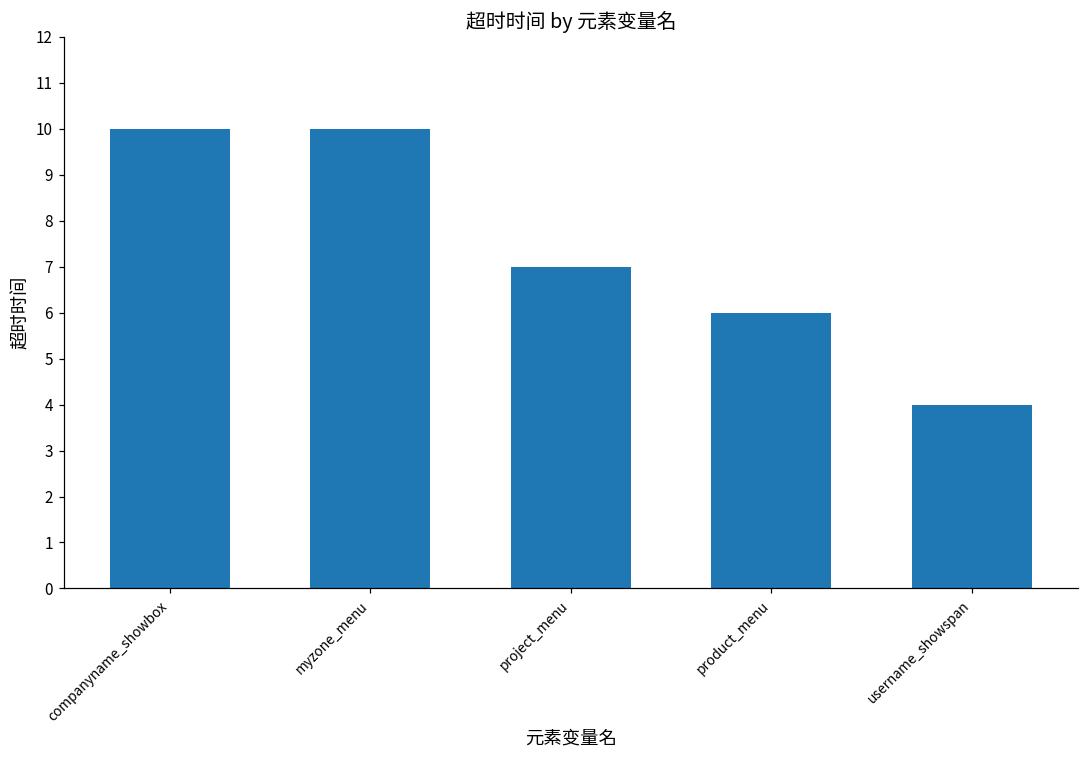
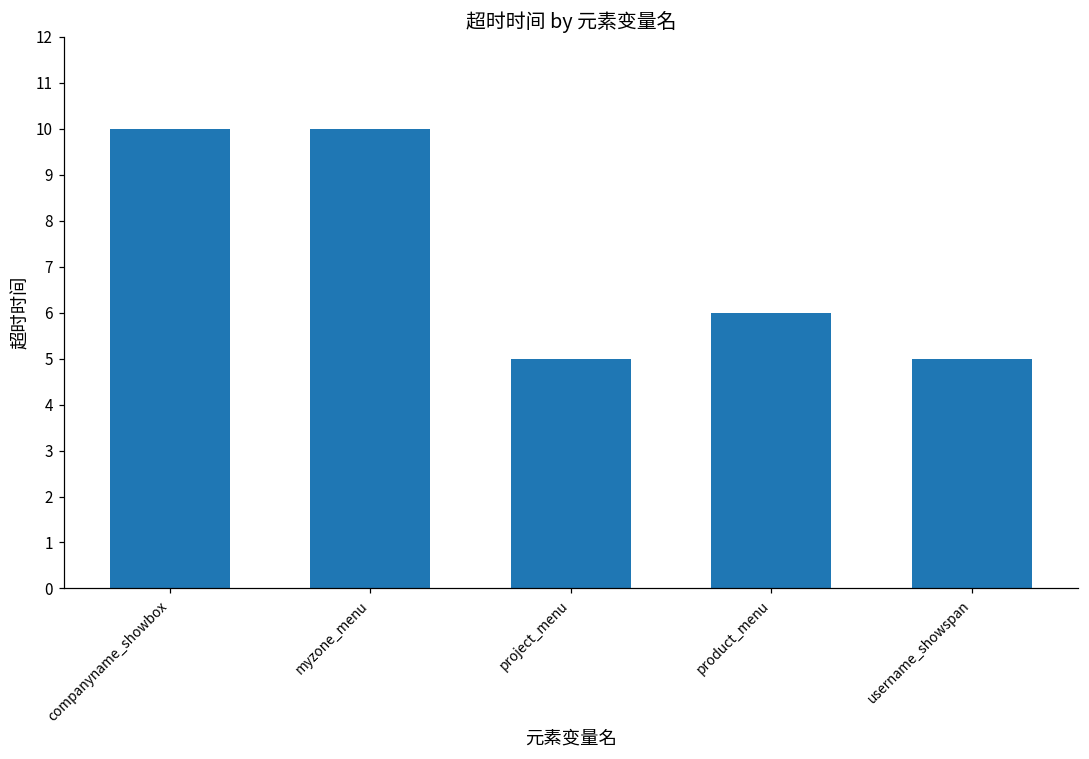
project_menu: 7 -> 5
username_showspan: 4 -> 5
